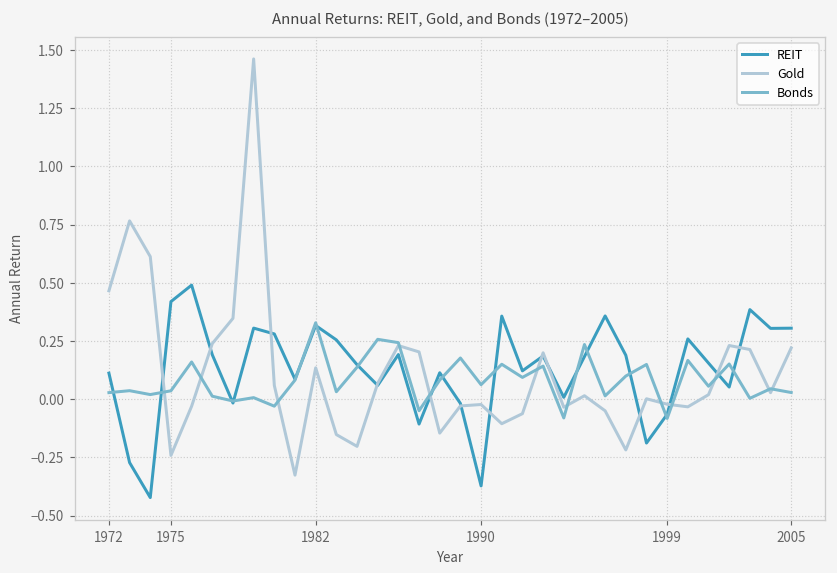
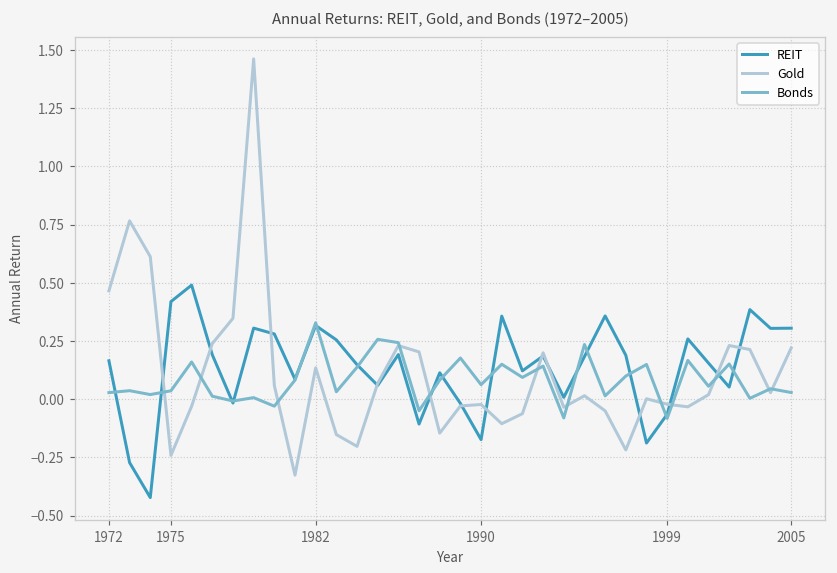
REIT, 1972: 0.11 -> 0.16
REIT, 1990: -0.37 -> -0.17
